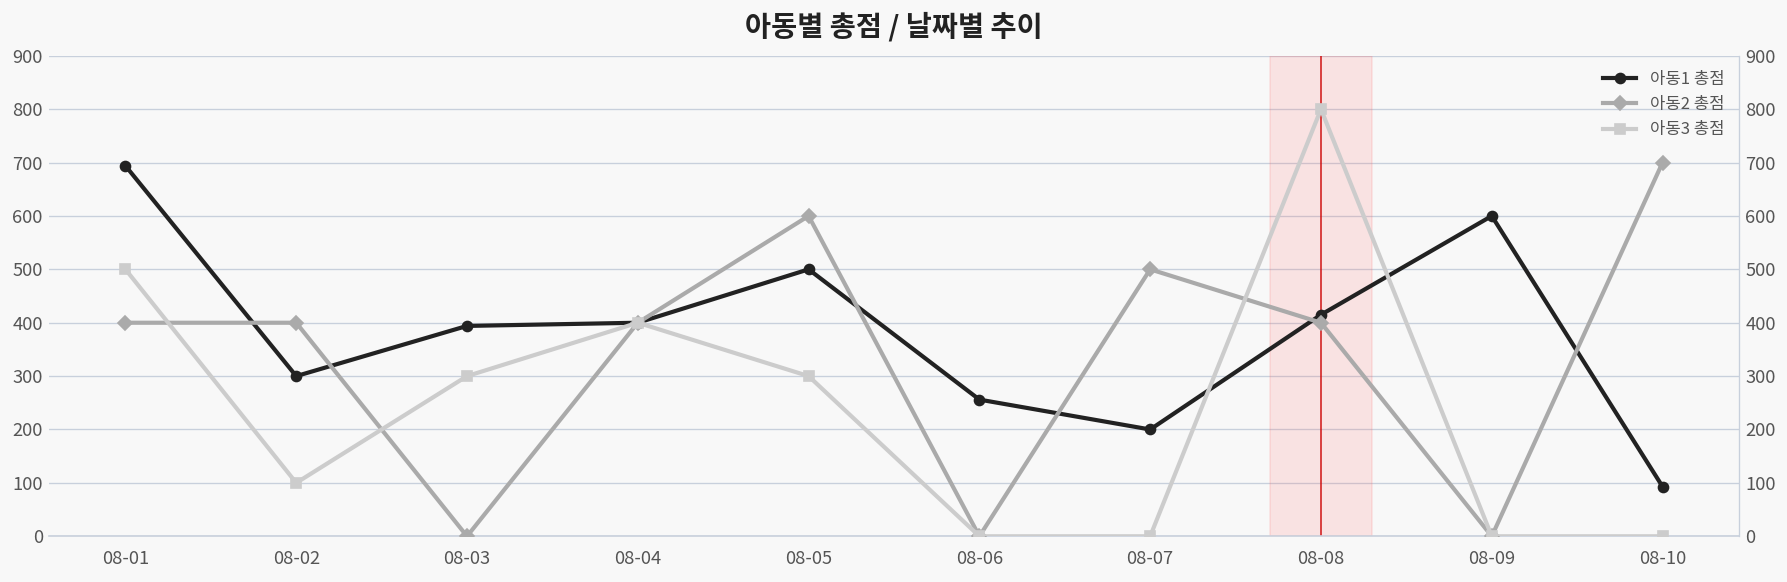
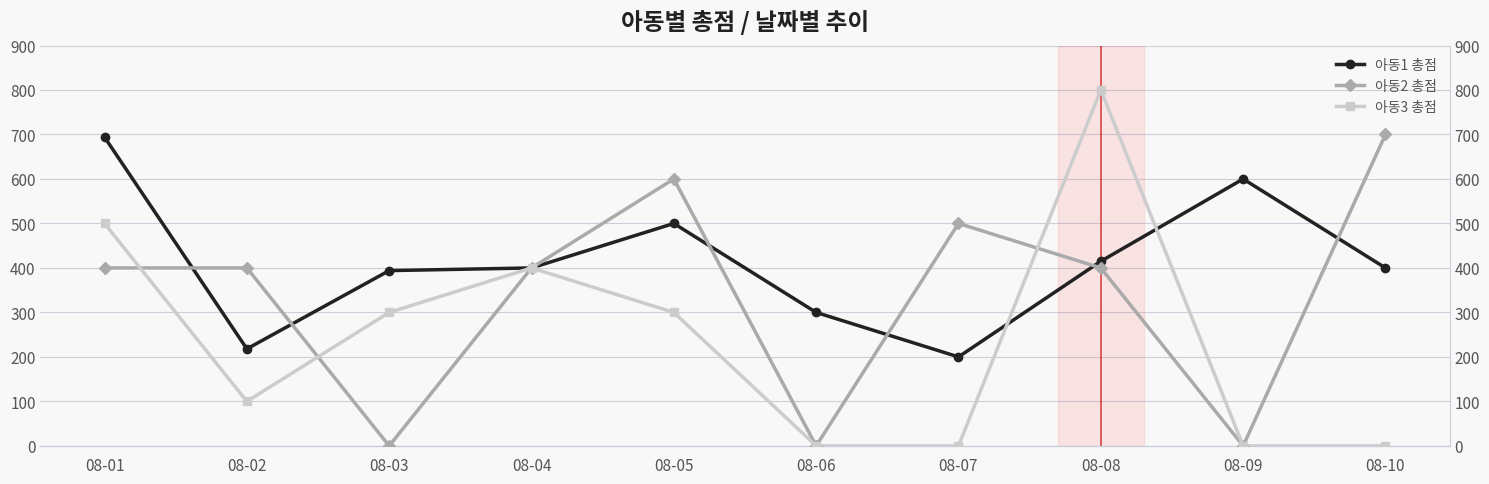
아동1 총점, 08-02: 300 -> 220
아동1 총점, 08-06: 260 -> 300
아동1 총점, 08-10: 90 -> 400
